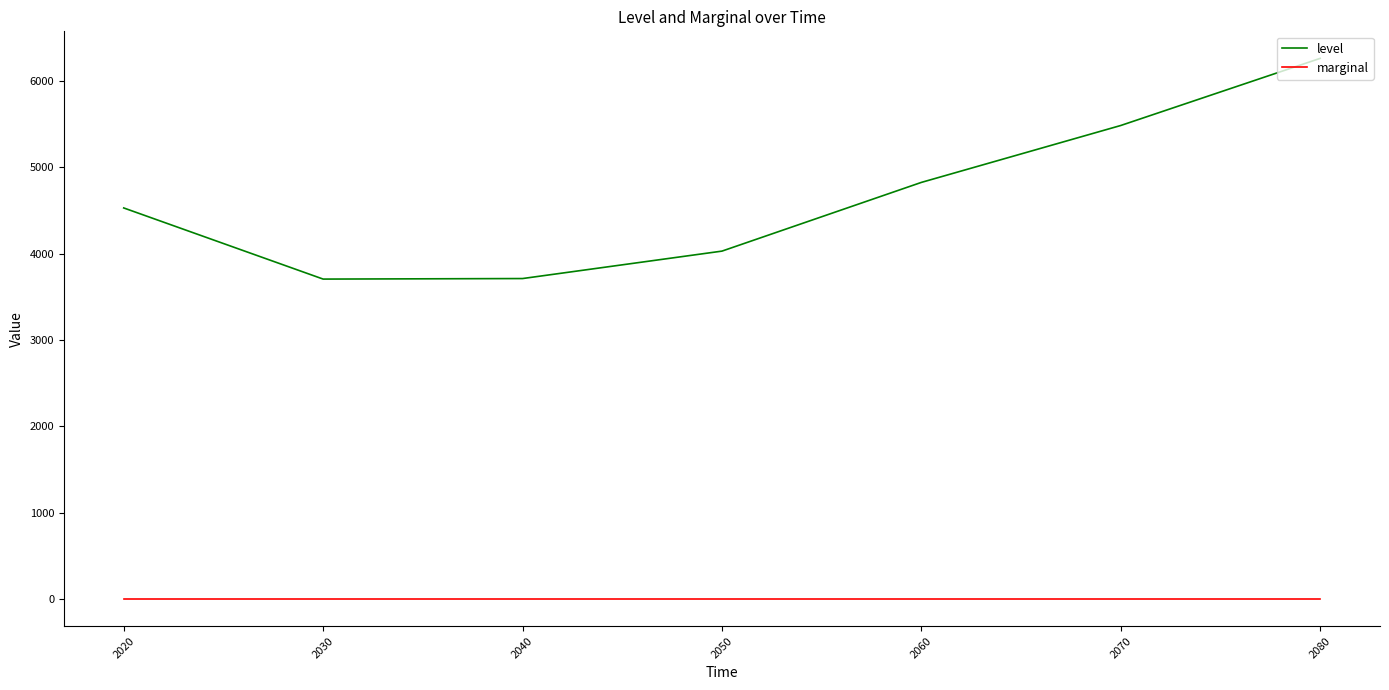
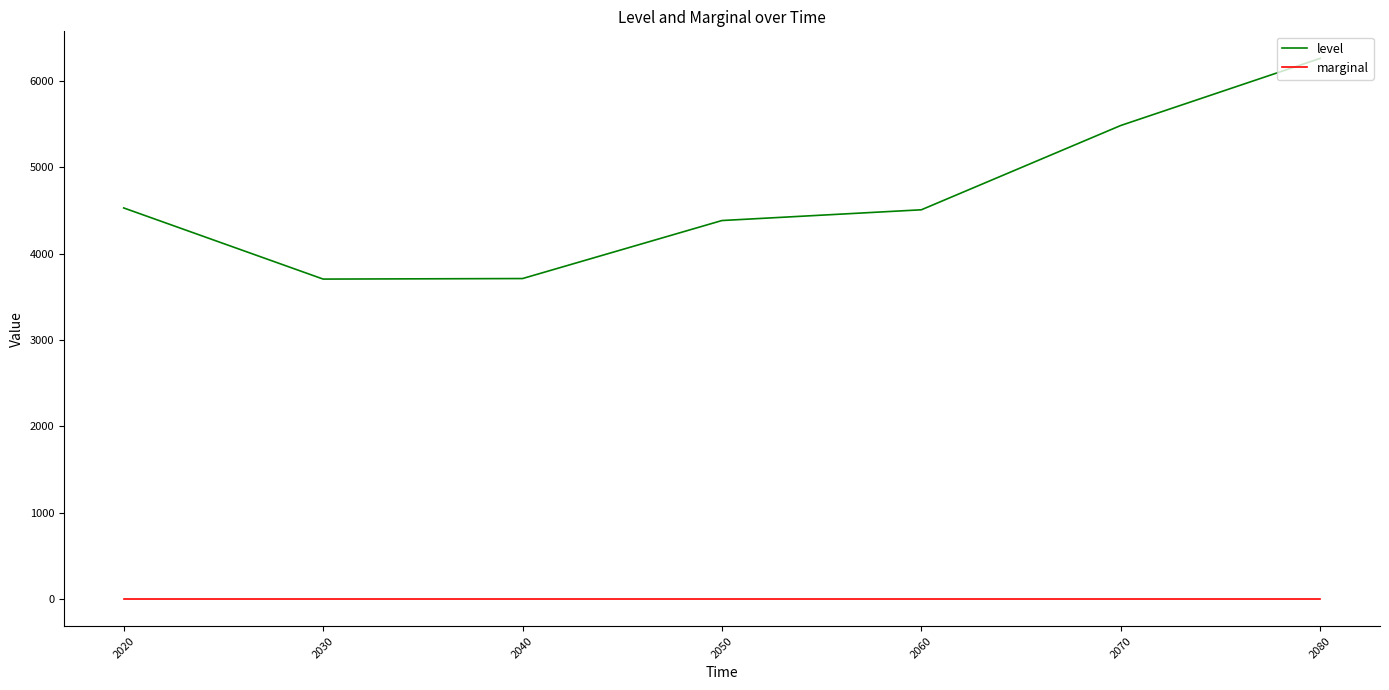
level, 2050: 4000 -> 4400
level, 2060: 4800 -> 4500
